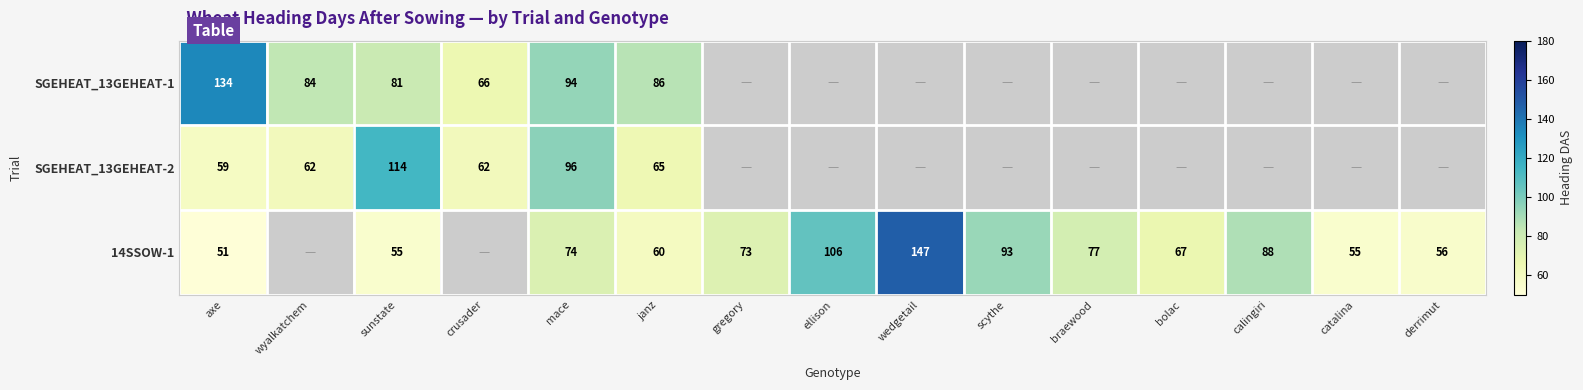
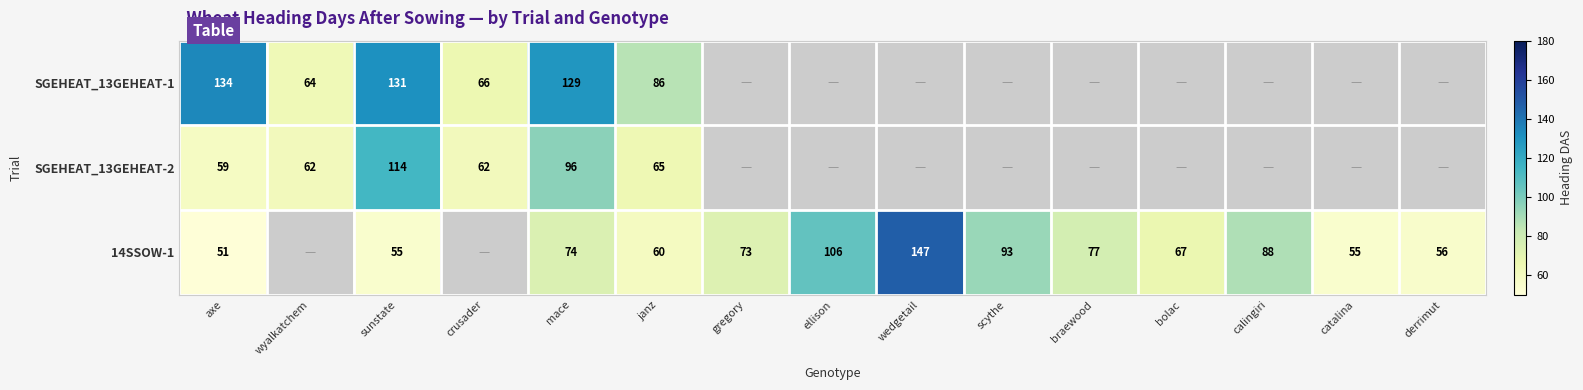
SGEHEAT_13GEHEAT-1, wyalkatchem: 84 -> 64
SGEHEAT_13GEHEAT-1, sunstate: 81 -> 131
SGEHEAT_13GEHEAT-1, mace: 94 -> 129
